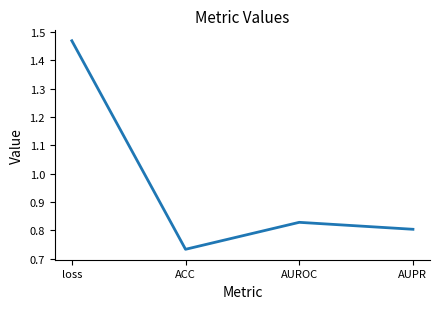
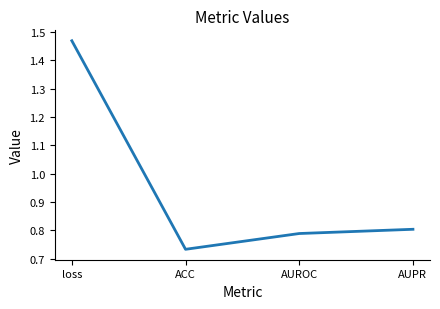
AUROC: 0.83 -> 0.79
